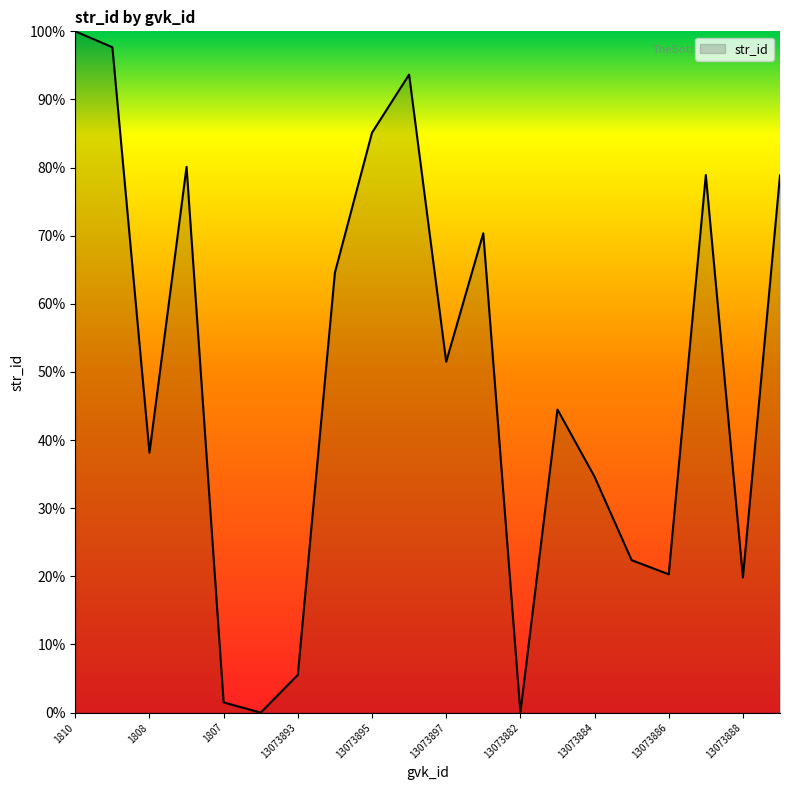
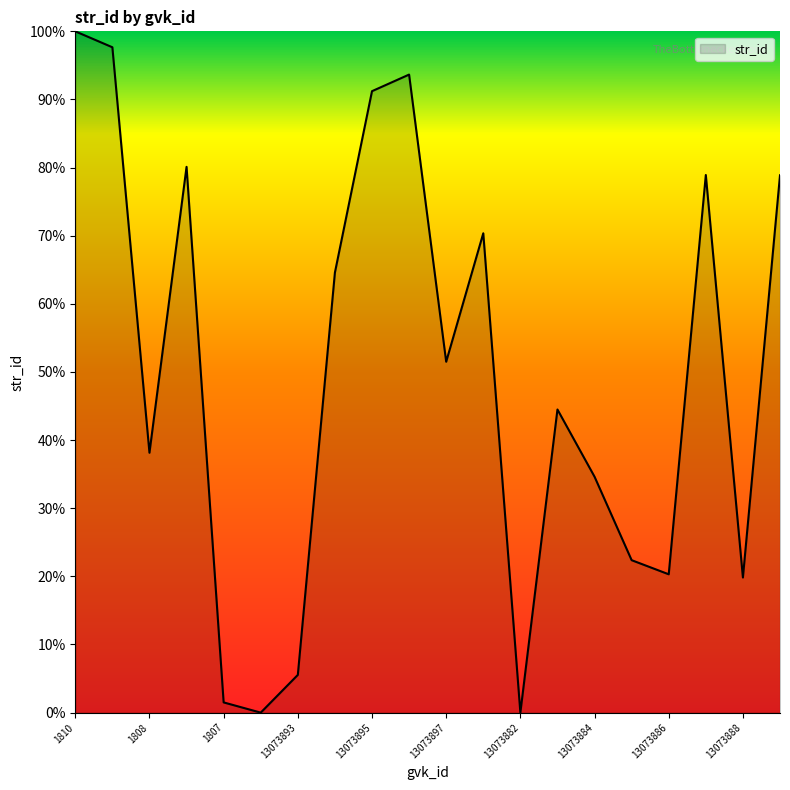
13073895: 85% -> 91%
